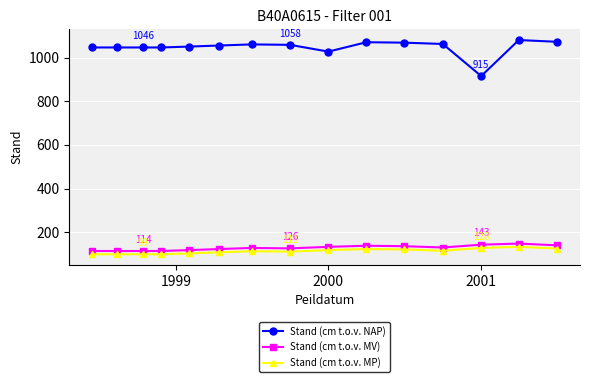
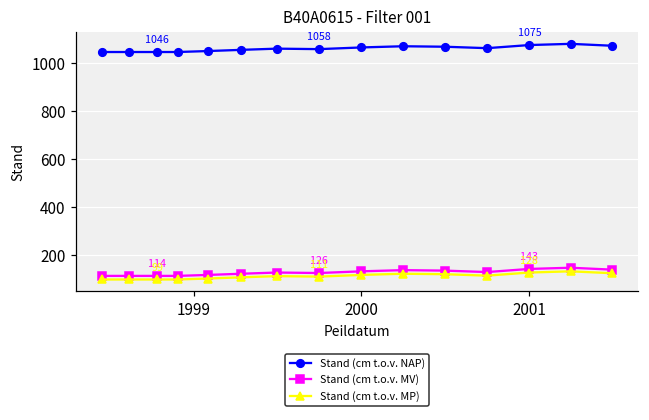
Stand (cm t.o.v. NAP), 2000: 1030 -> 1070
Stand (cm t.o.v. NAP), 2001: 915 -> 1075
